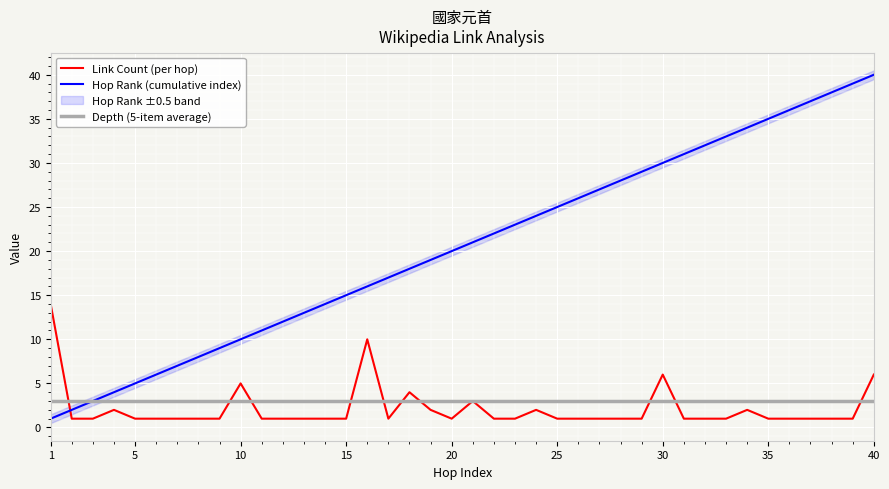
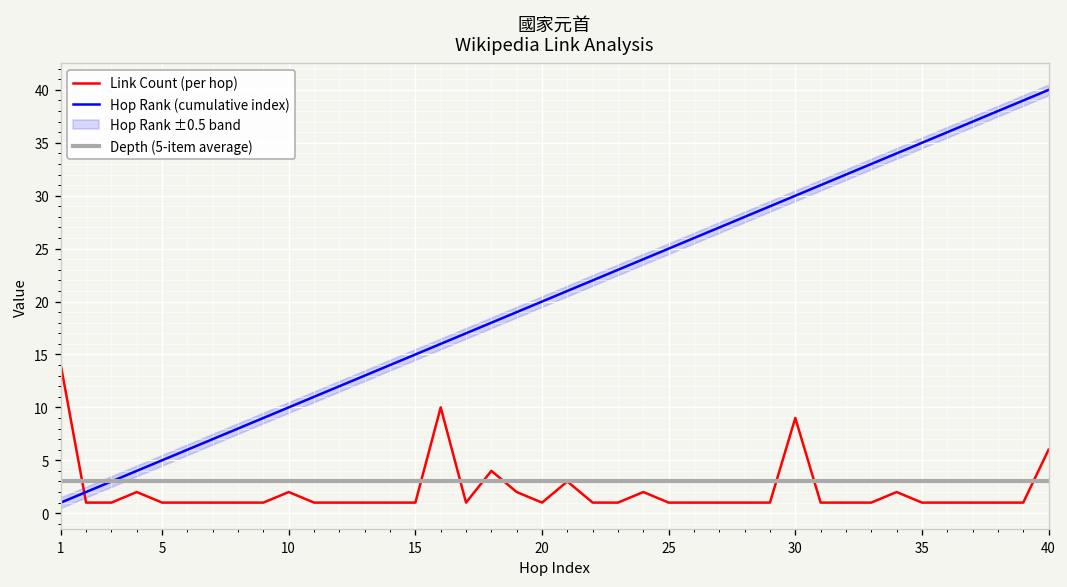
Link Count (per hop), 10: 5 -> 2
Link Count (per hop), 30: 6 -> 9
